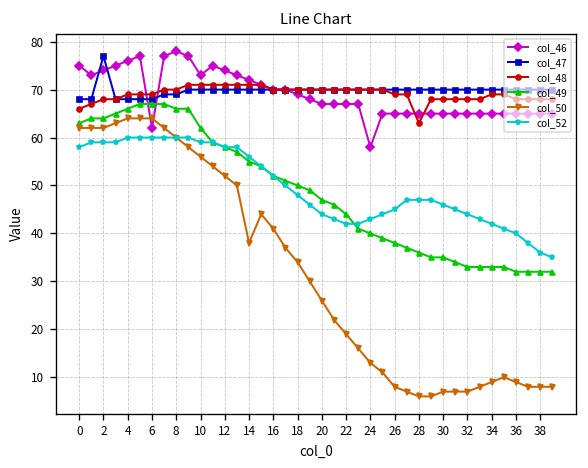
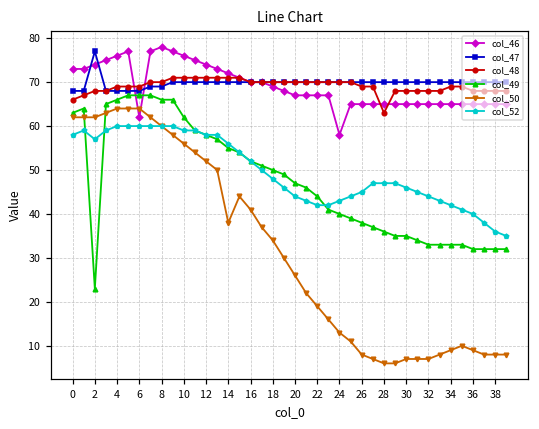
col_46, 0: 75 -> 73
col_49, 2: 64 -> 23
col_52, 2: 59 -> 57
col_46, 10: 73 -> 76
